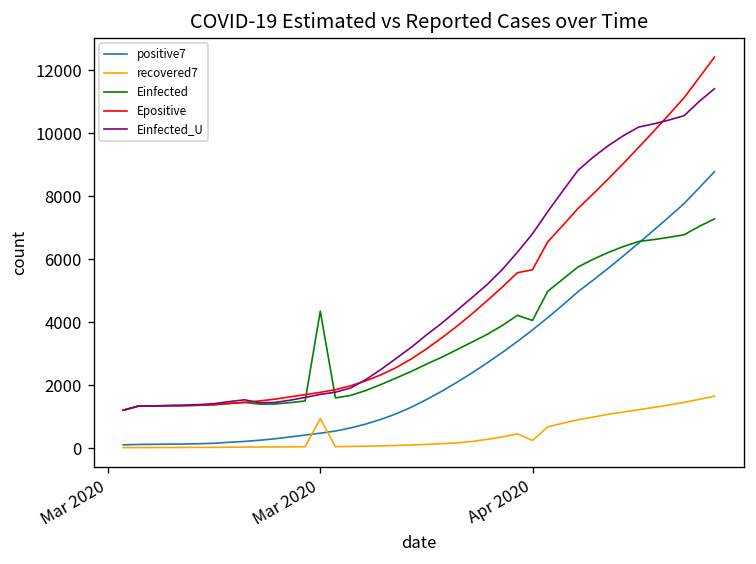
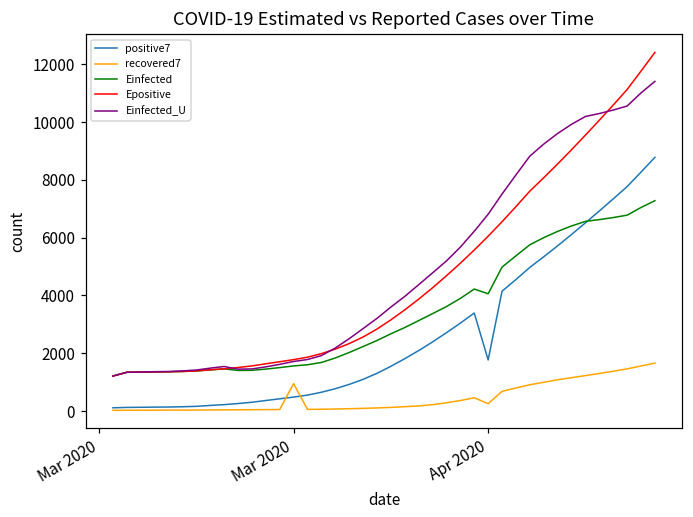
Einfected, Mar 2020: 4400 -> 1600
positive7, Apr 2020: 3800 -> 1800
Epositive, Apr 2020: 5700 -> 6100
